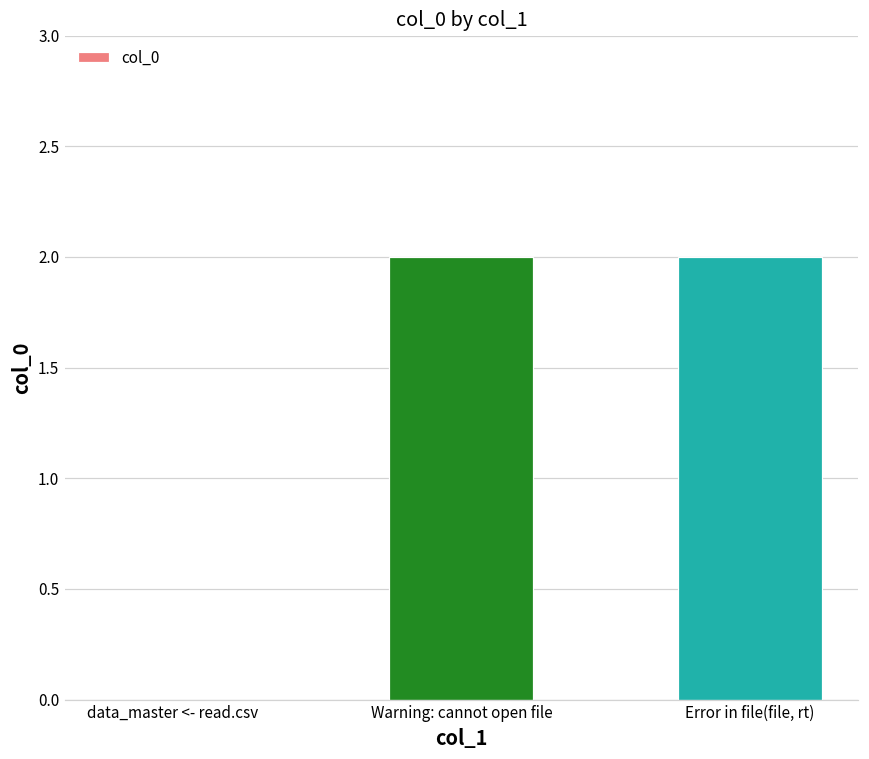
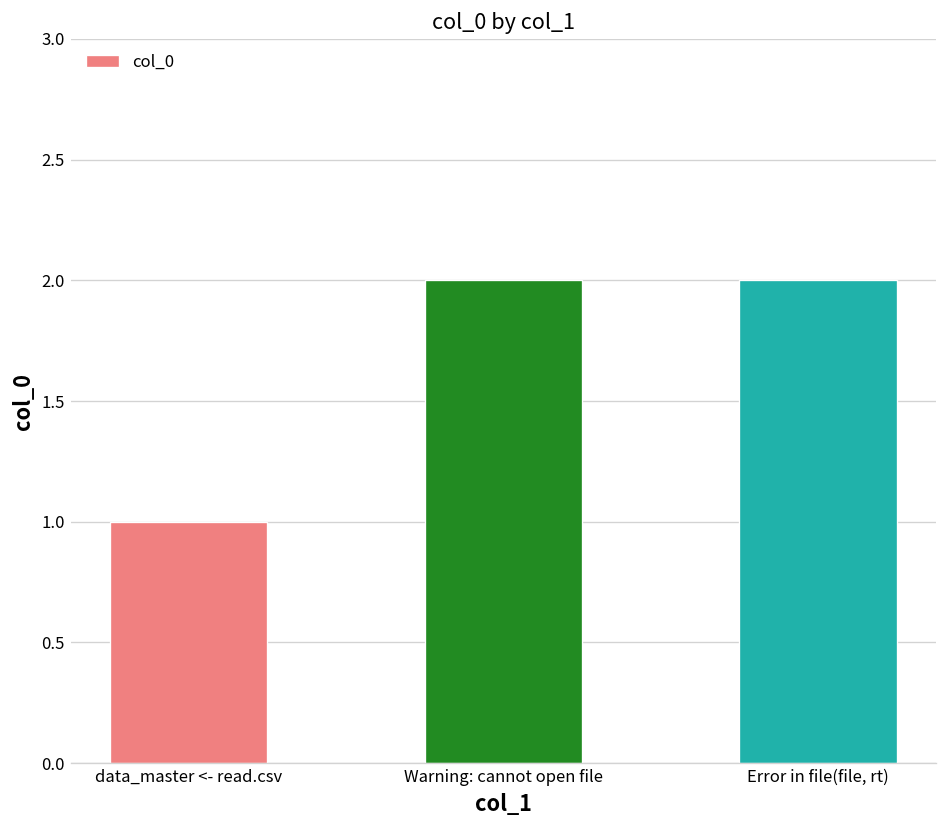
data_master <- read.csv: 0 -> 1
